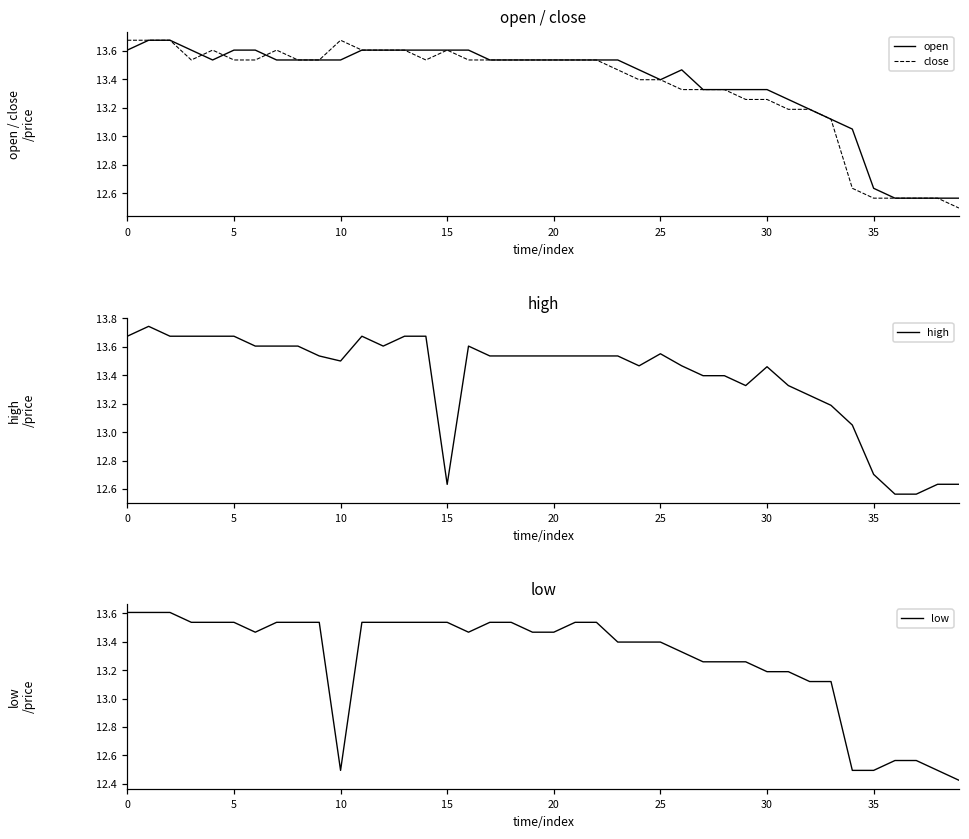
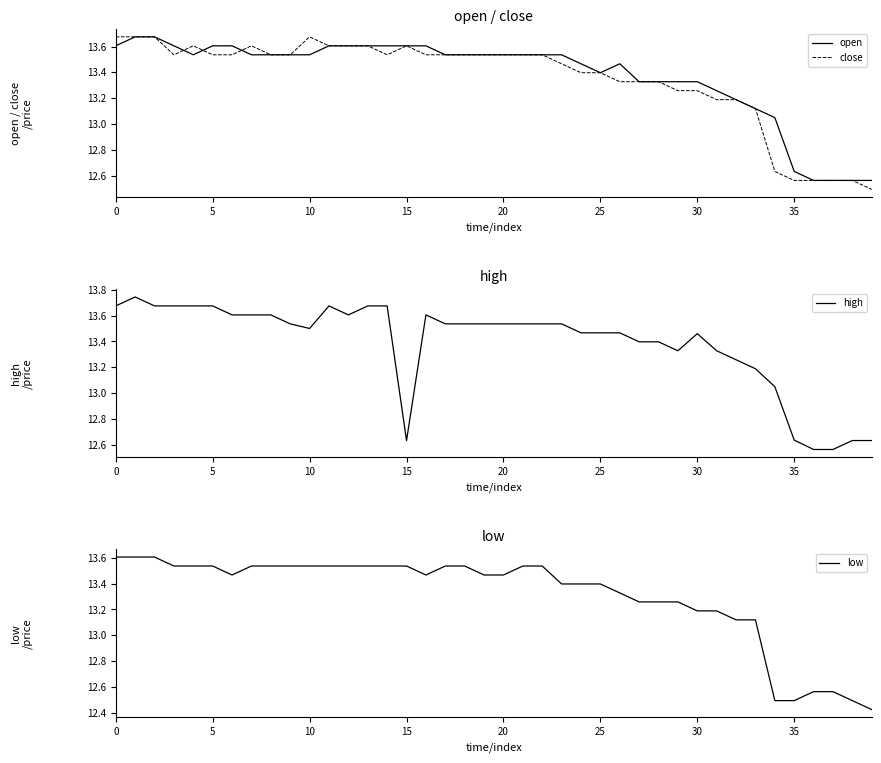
high, 25: 13.55 -> 13.47
high, 35: 12.70 -> 12.64
low, 10: 12.49 -> 13.54
